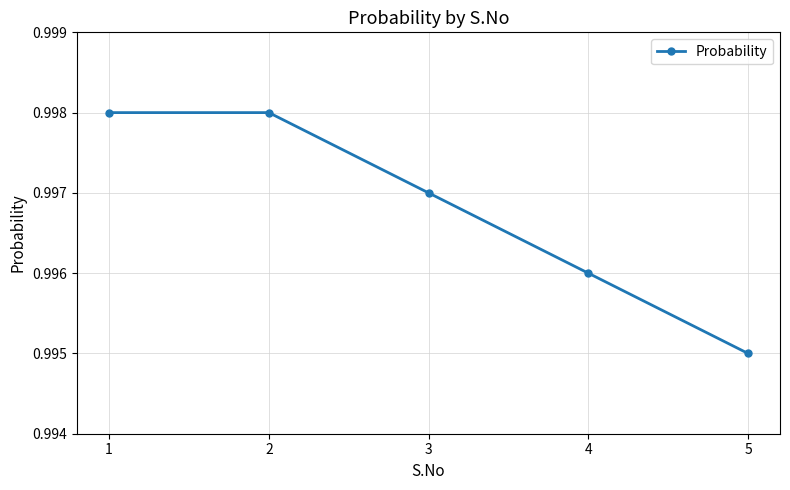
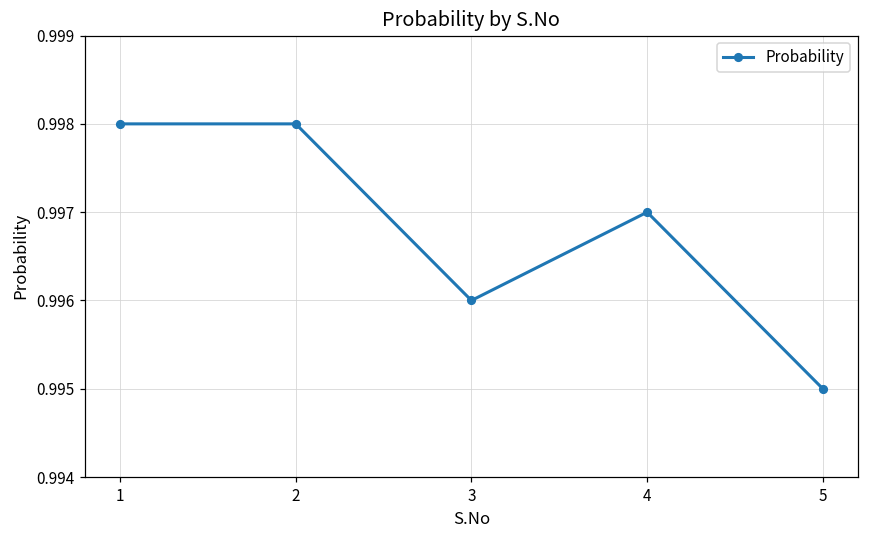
3: 0.997 -> 0.996
4: 0.996 -> 0.997
